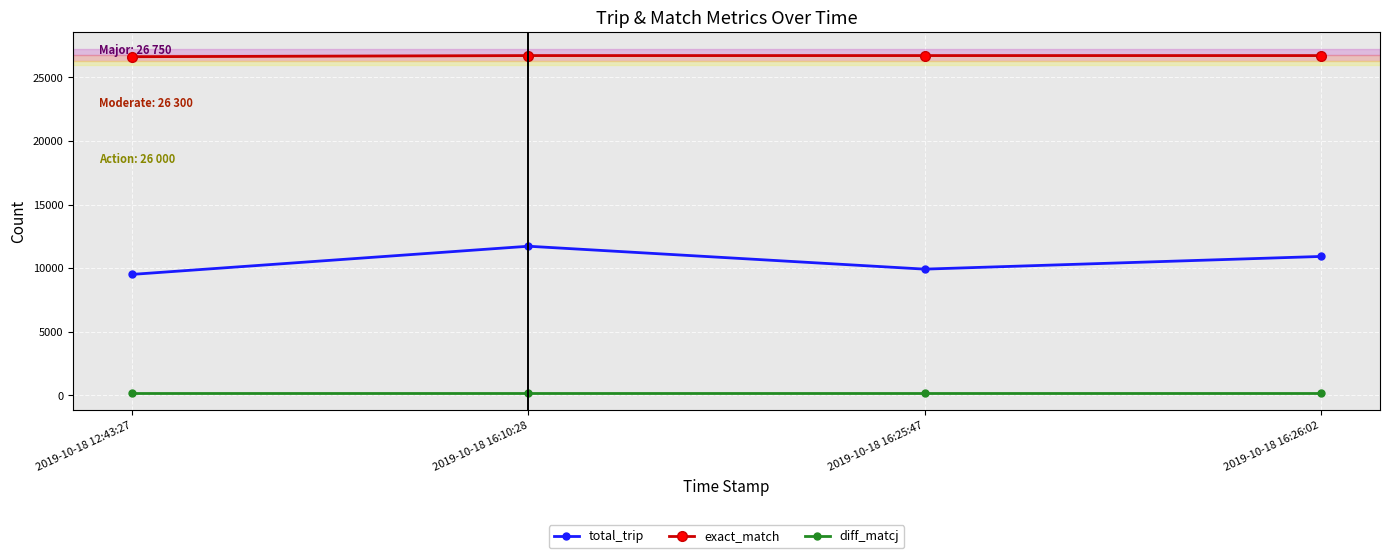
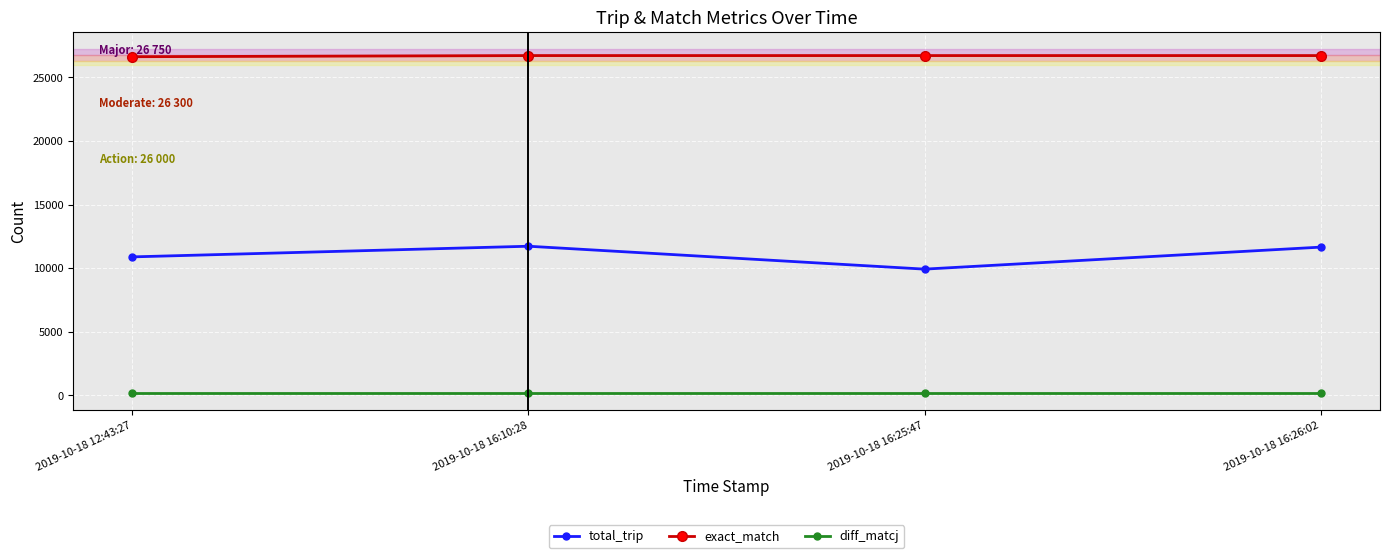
total_trip, 2019-10-18 12:43:27: 9500 -> 10900
total_trip, 2019-10-18 16:26:02: 10900 -> 11700
